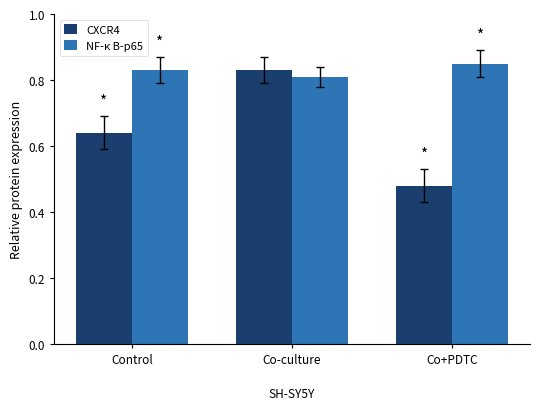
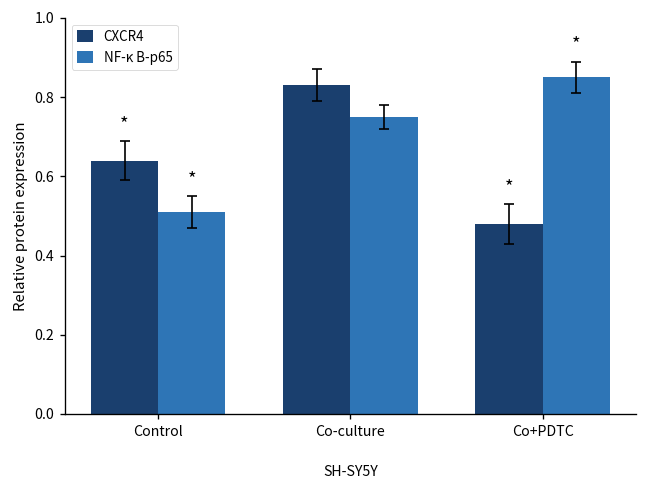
NF-κ B-p65, Control: 0.83 -> 0.51
NF-κ B-p65, Co-culture: 0.81 -> 0.75
